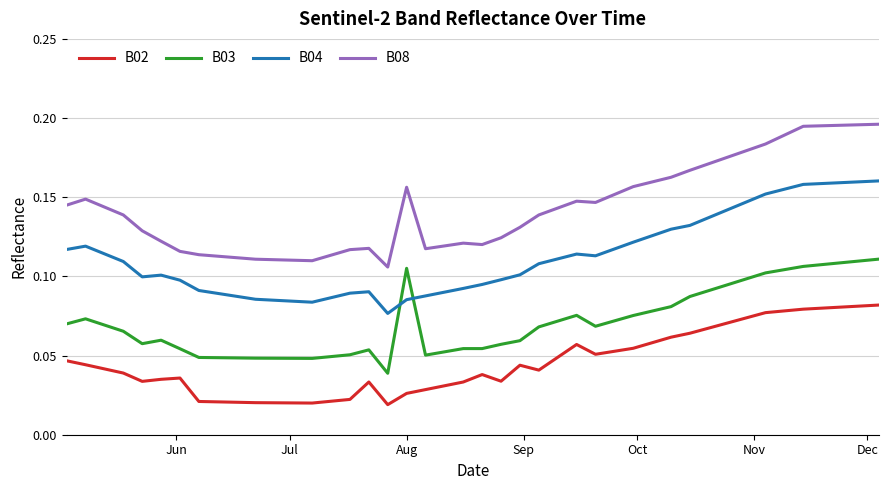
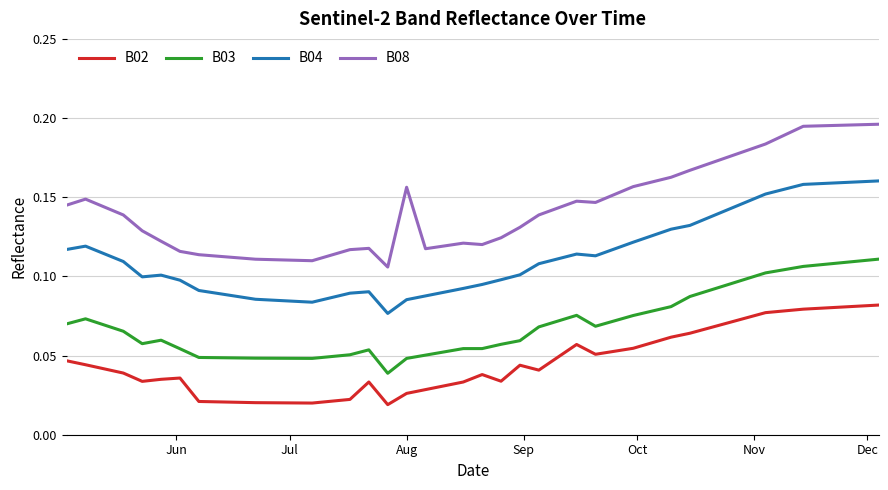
B03, Aug: 0.105 -> 0.048
